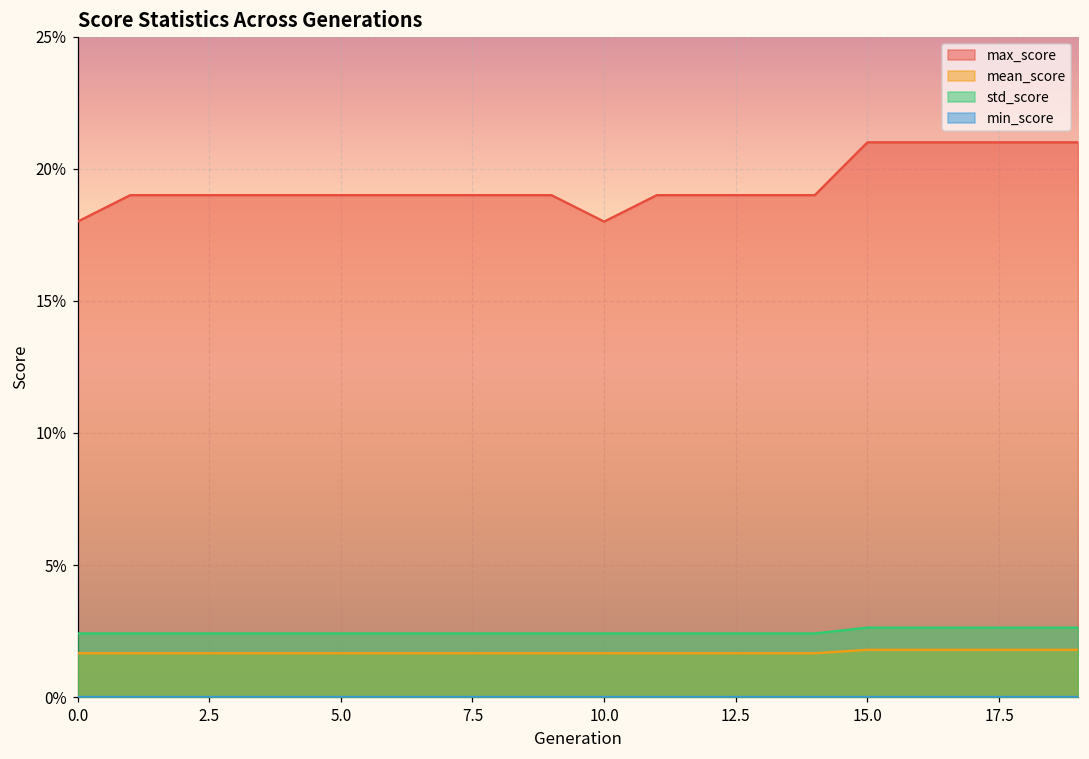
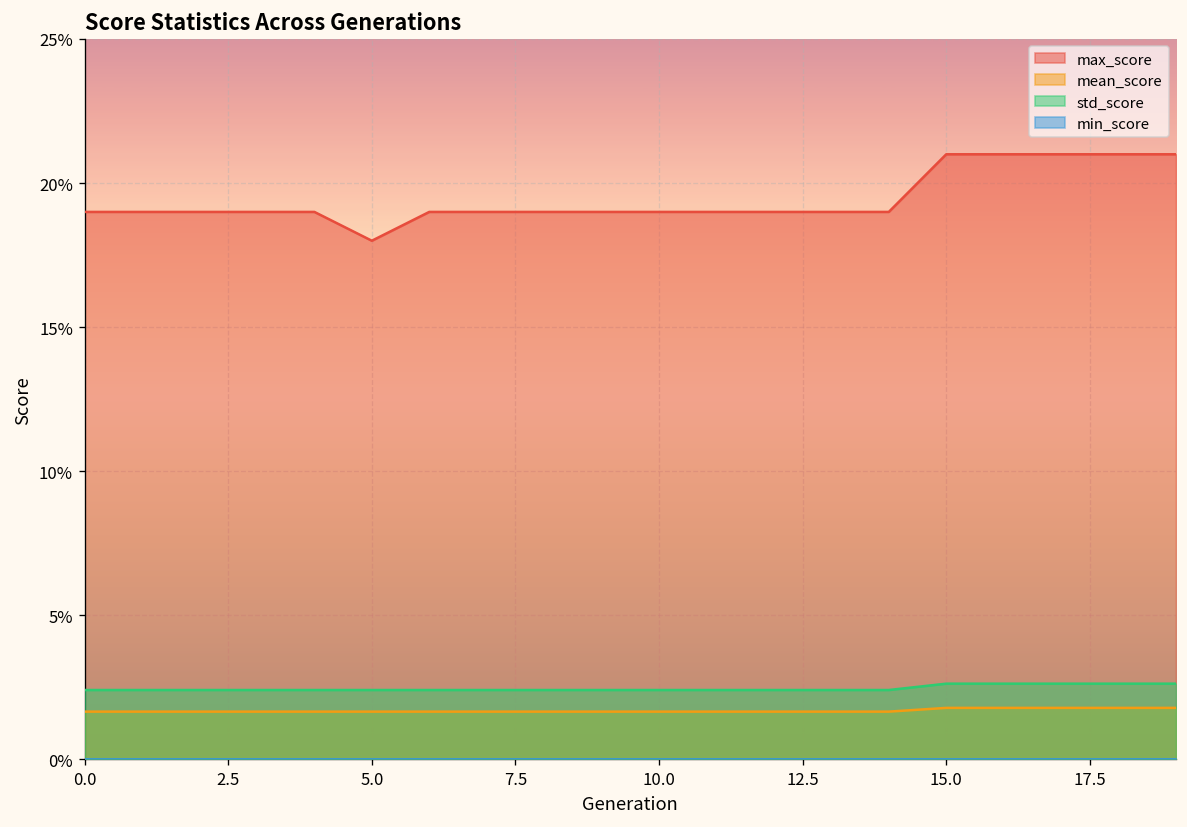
max_score, 0.0: 18.0% -> 19.0%
max_score, 5.0: 19.0% -> 18.0%
max_score, 10.0: 18.0% -> 19.0%
